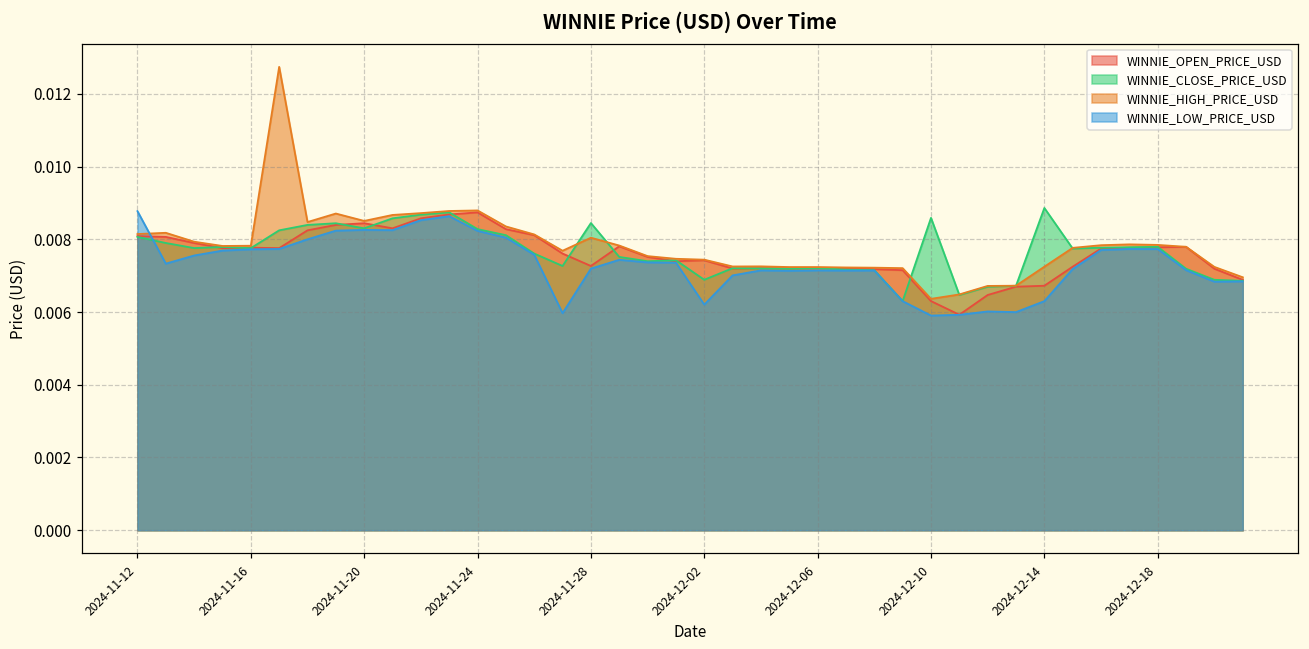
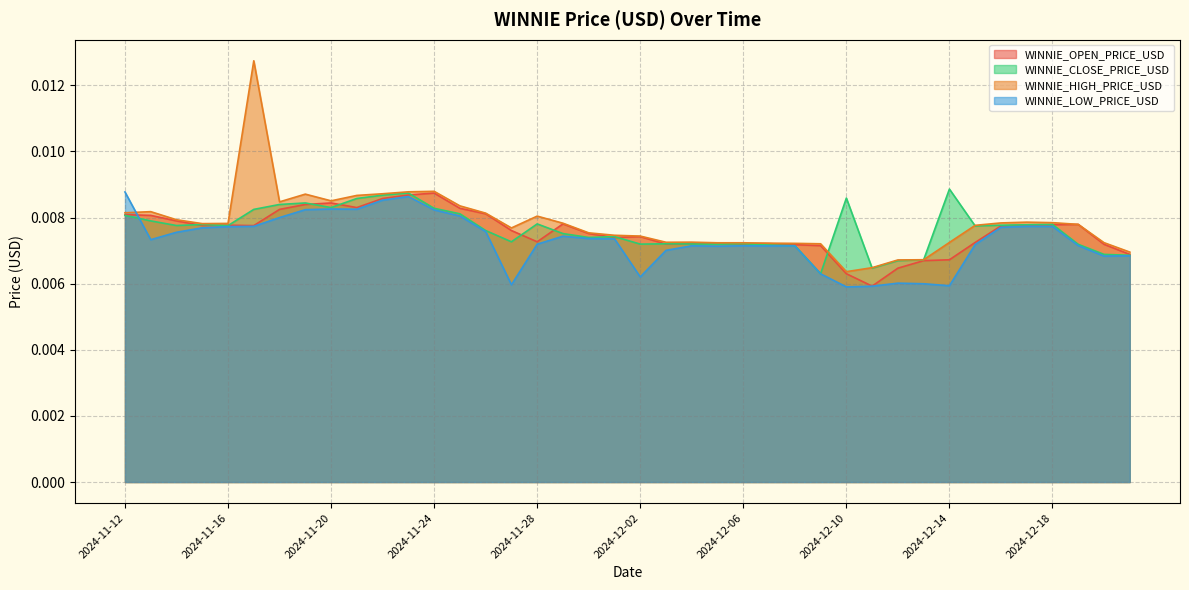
WINNIE_CLOSE_PRICE_USD, 2024-11-28: 0.0084 -> 0.0078
WINNIE_CLOSE_PRICE_USD, 2024-12-02: 0.0069 -> 0.0072
WINNIE_LOW_PRICE_USD, 2024-12-14: 0.0063 -> 0.0059
